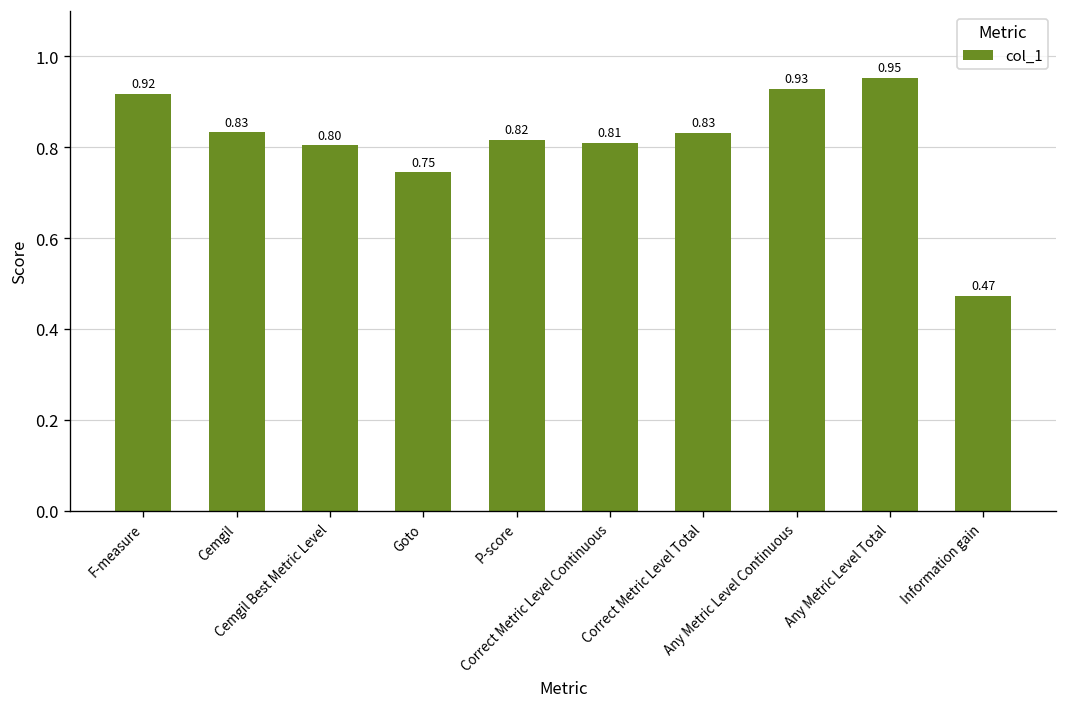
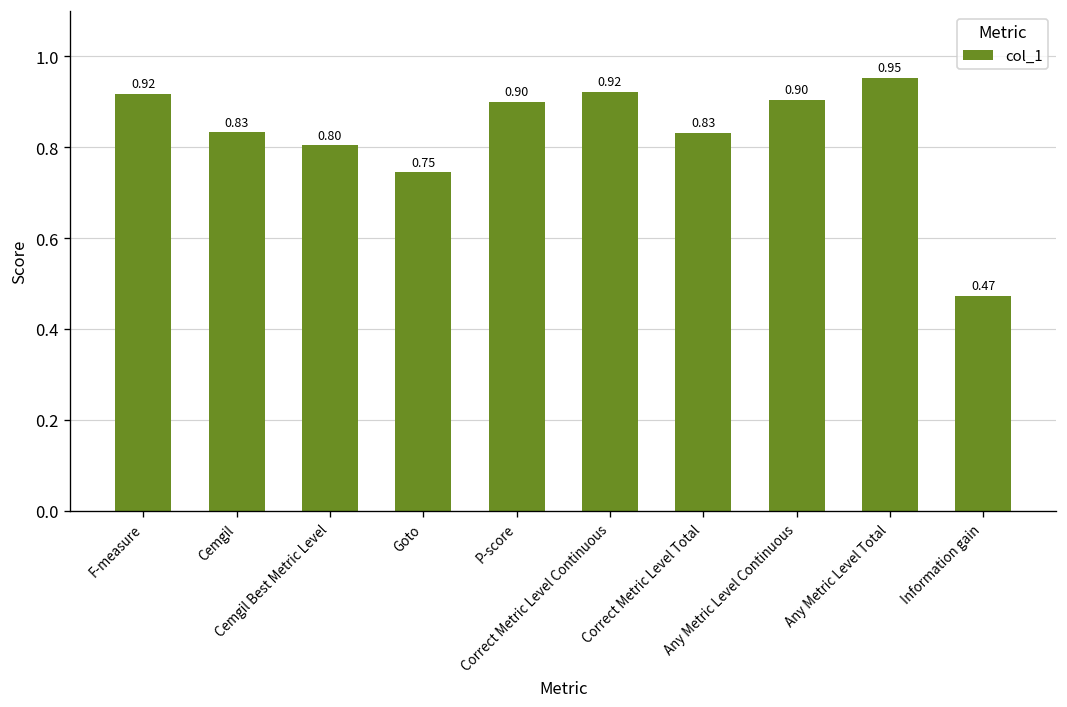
P-score: 0.82 -> 0.90
Correct Metric Level Continuous: 0.81 -> 0.92
Any Metric Level Continuous: 0.93 -> 0.90
